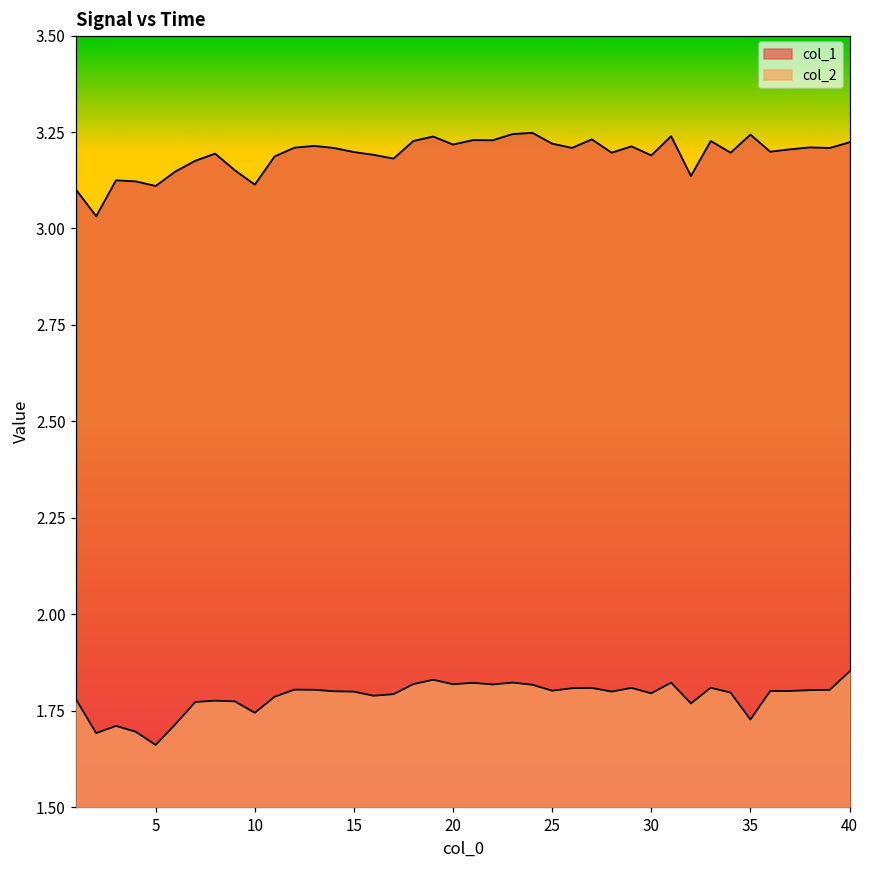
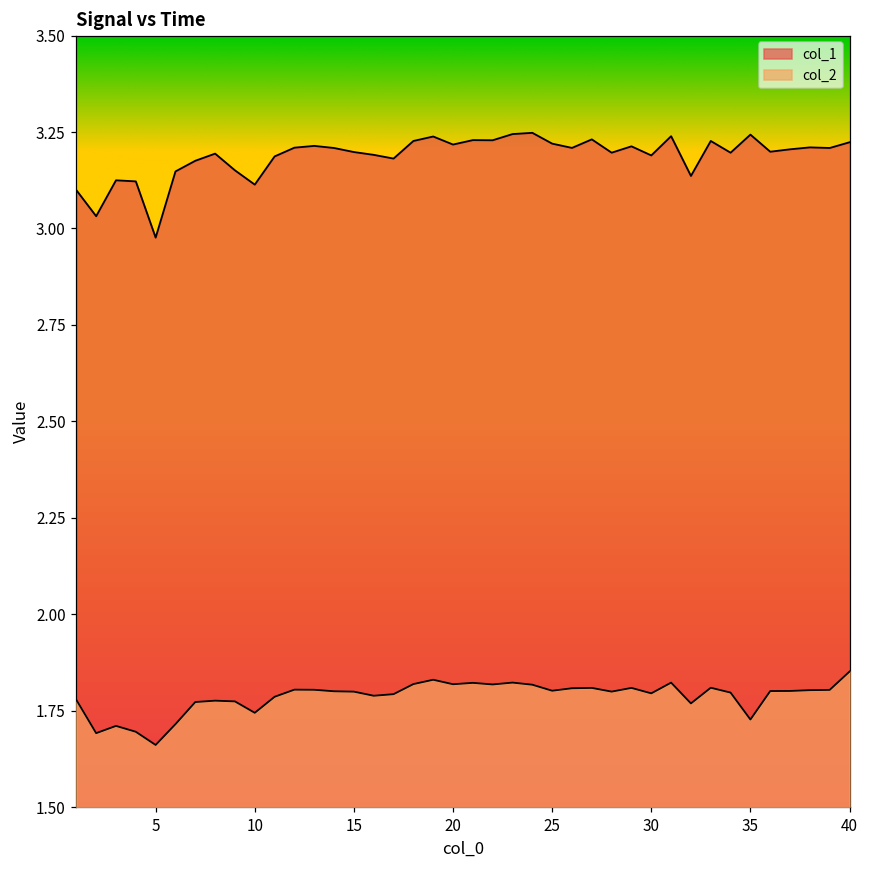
col_1, 5: 3.11 -> 2.98
